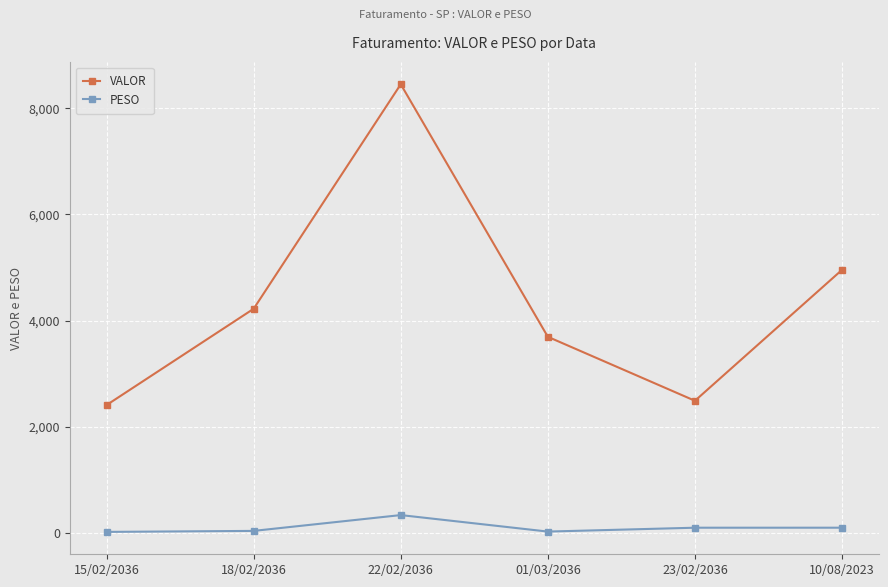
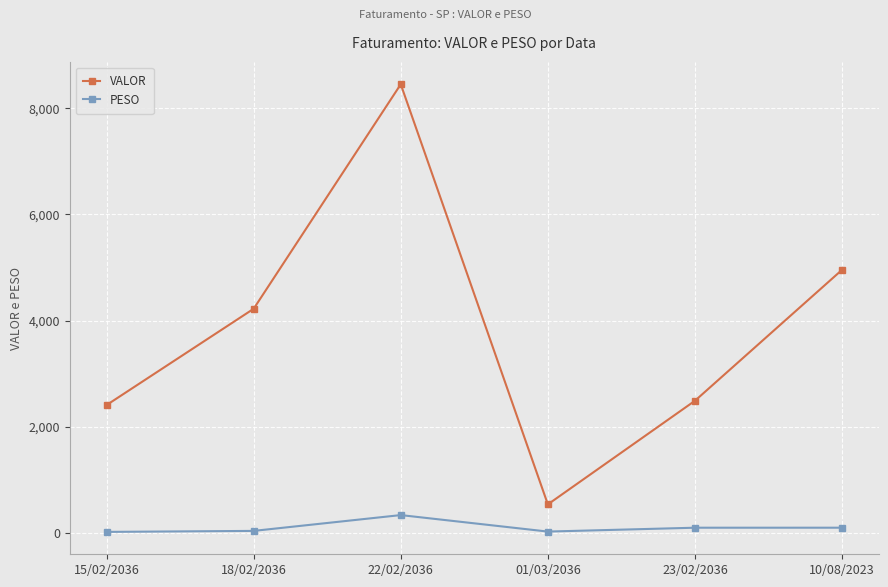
VALOR, 01/03/2036: 3,700 -> 500
